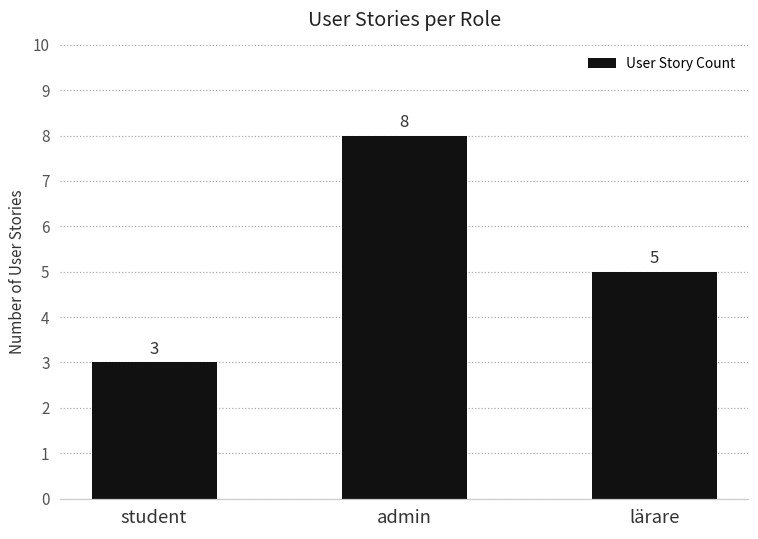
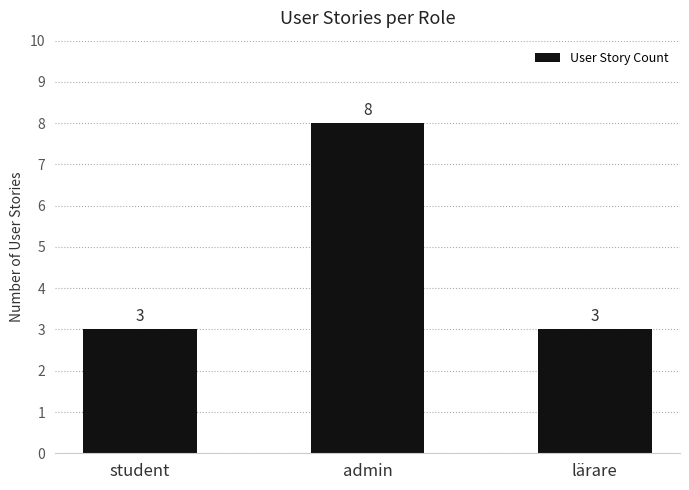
lärare: 5 -> 3
